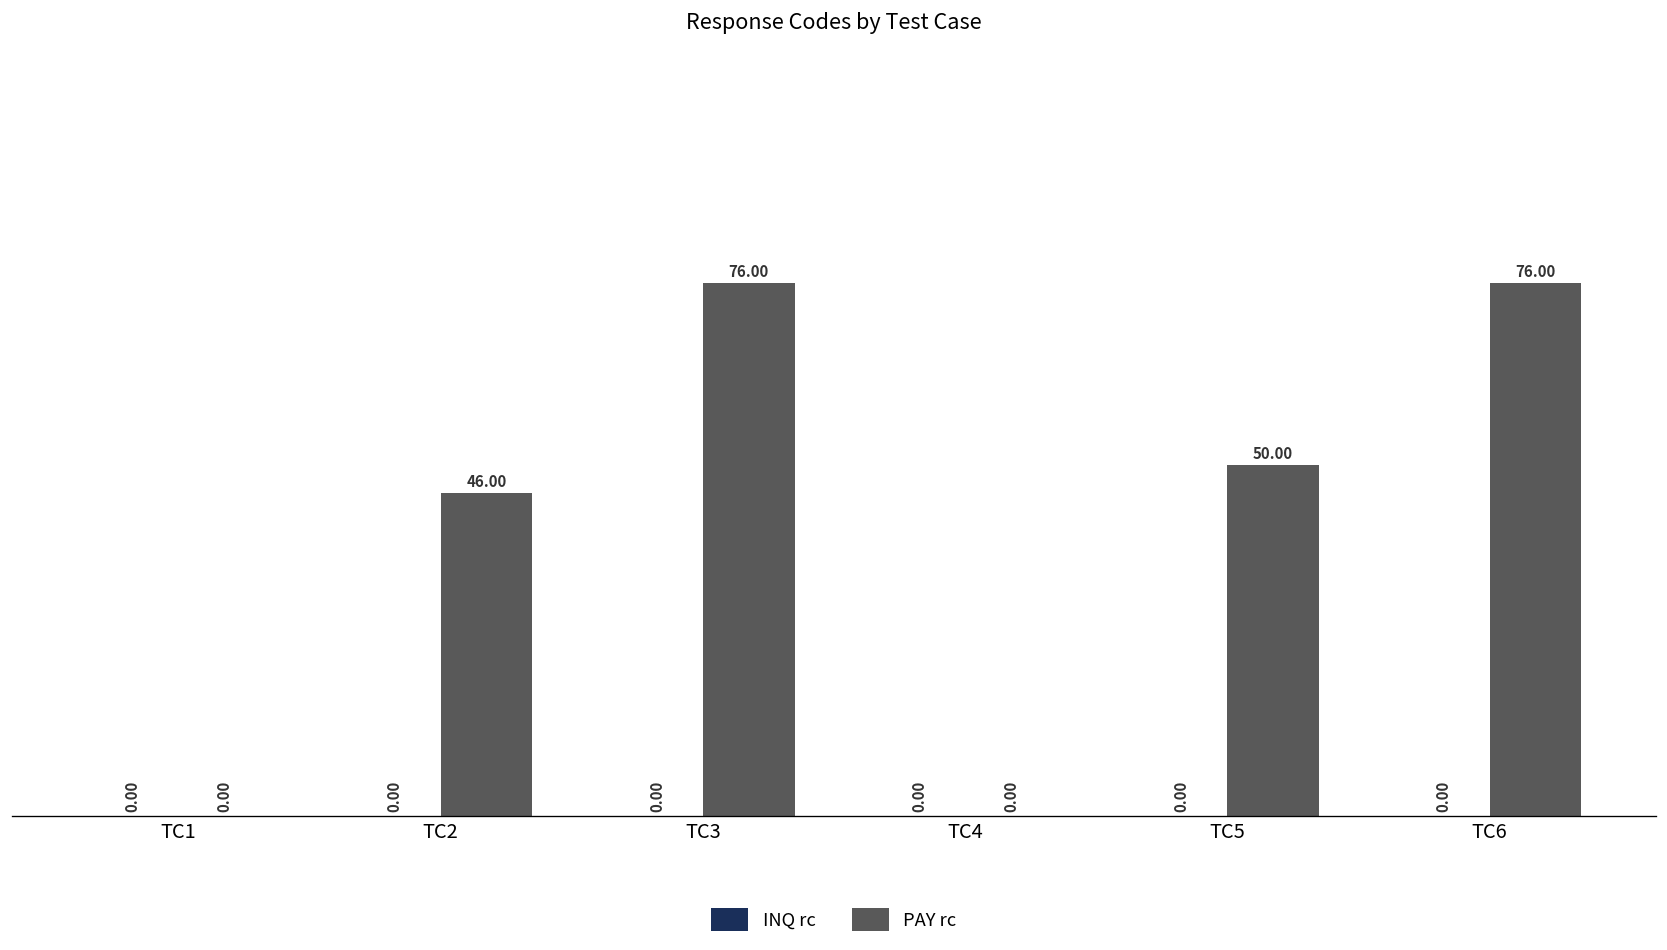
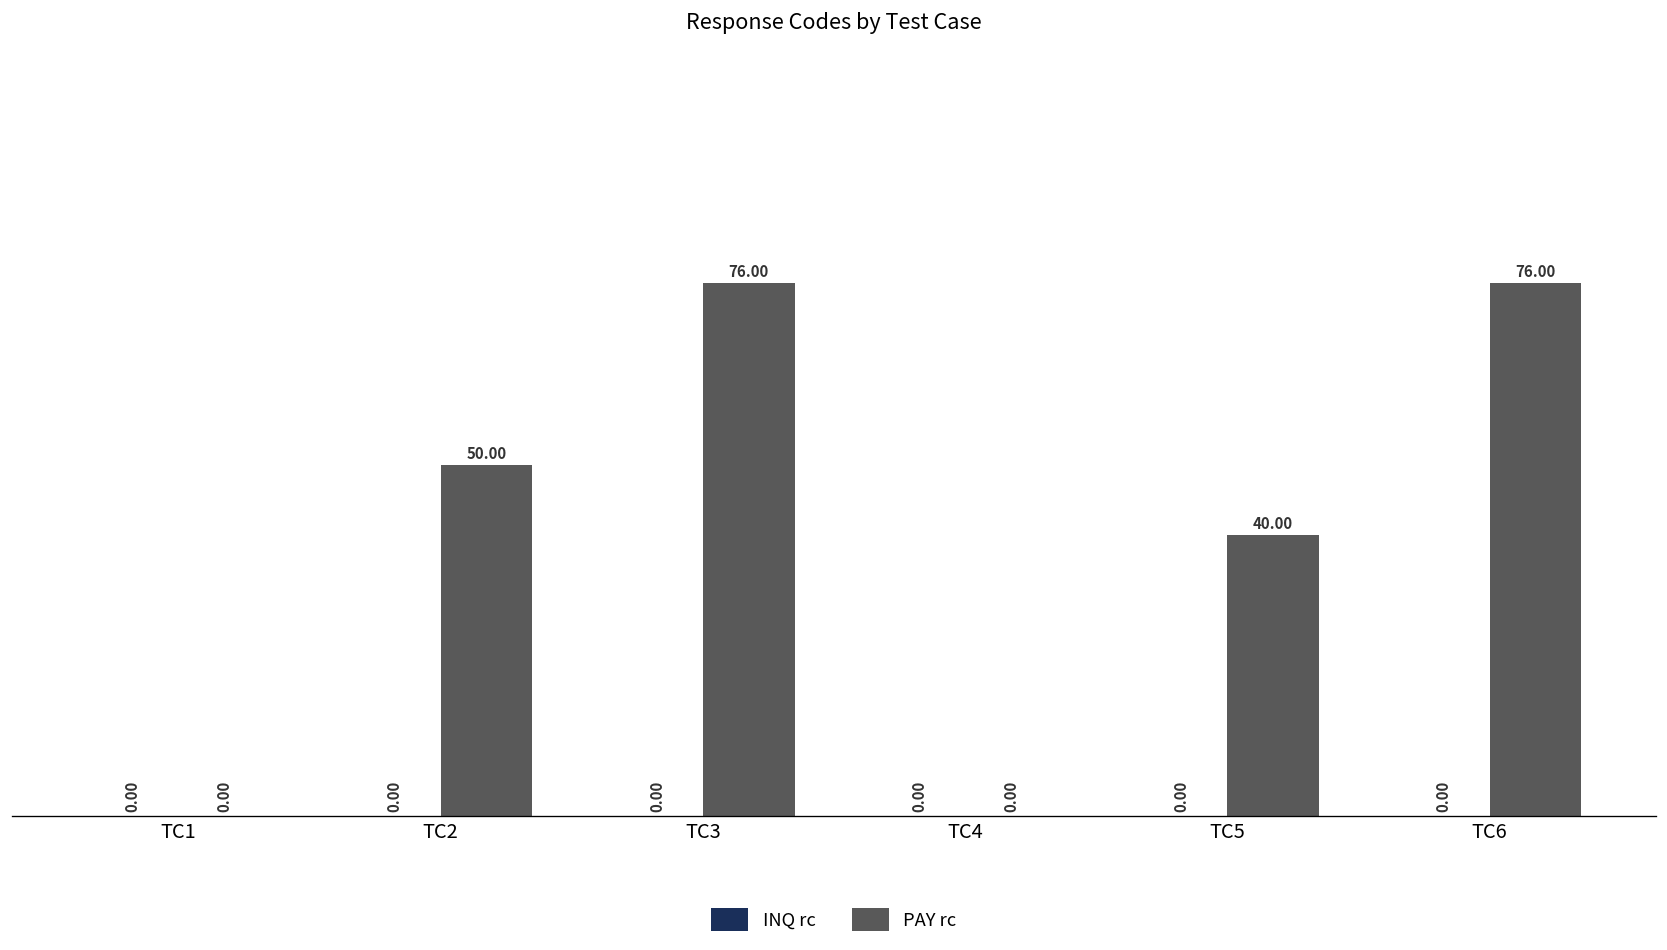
PAY rc, TC2: 46.00 -> 50.00
PAY rc, TC5: 50.00 -> 40.00
